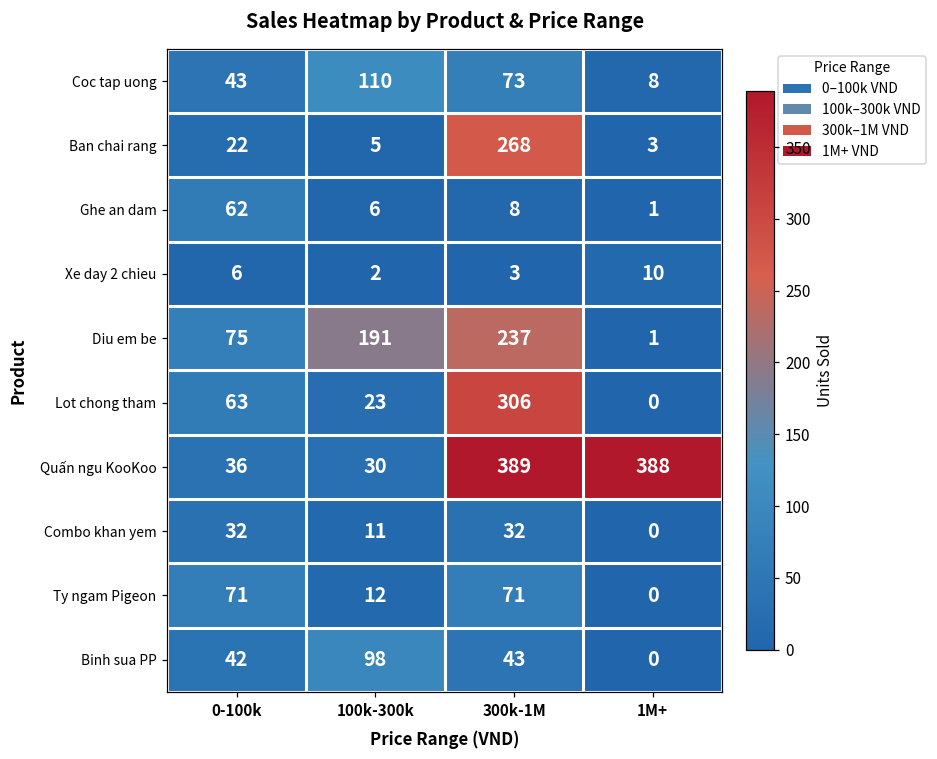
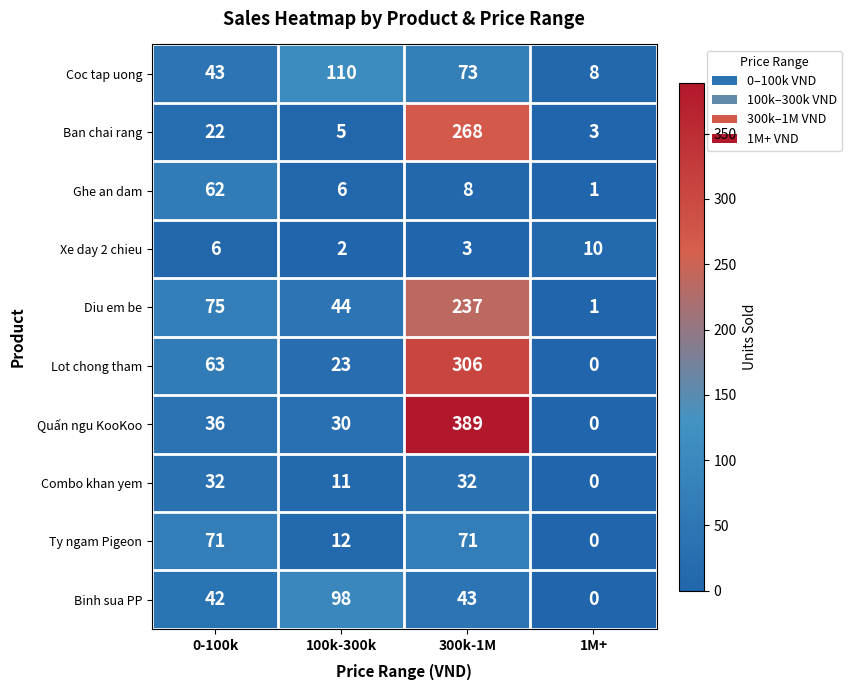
Diu em be, 100k-300k: 191 -> 44
Quấn ngu KooKoo, 1M+: 388 -> 0
